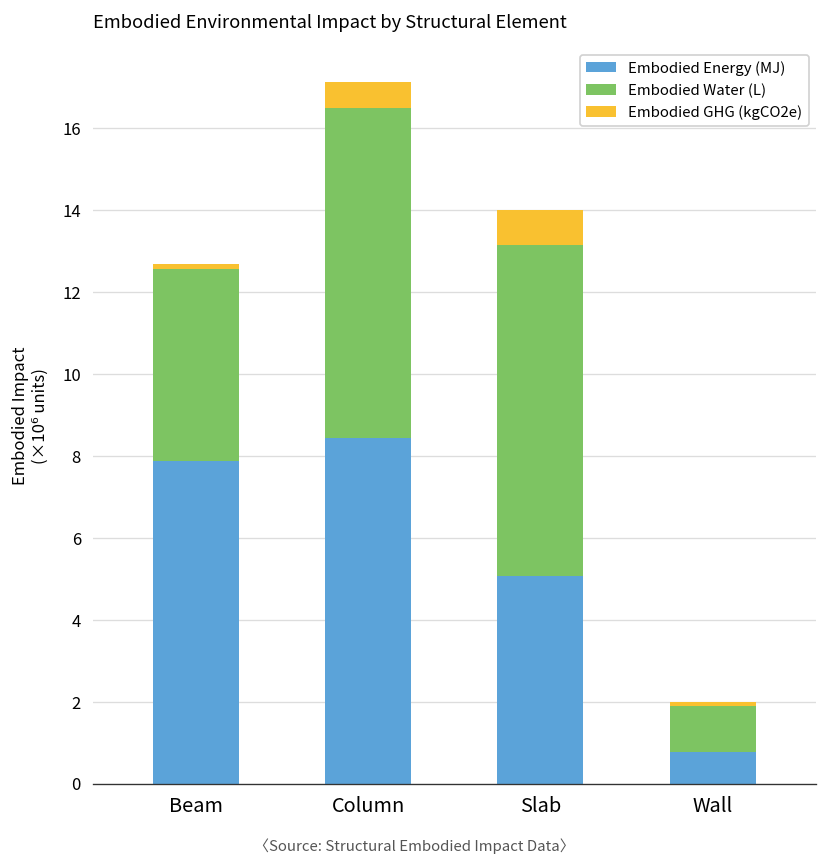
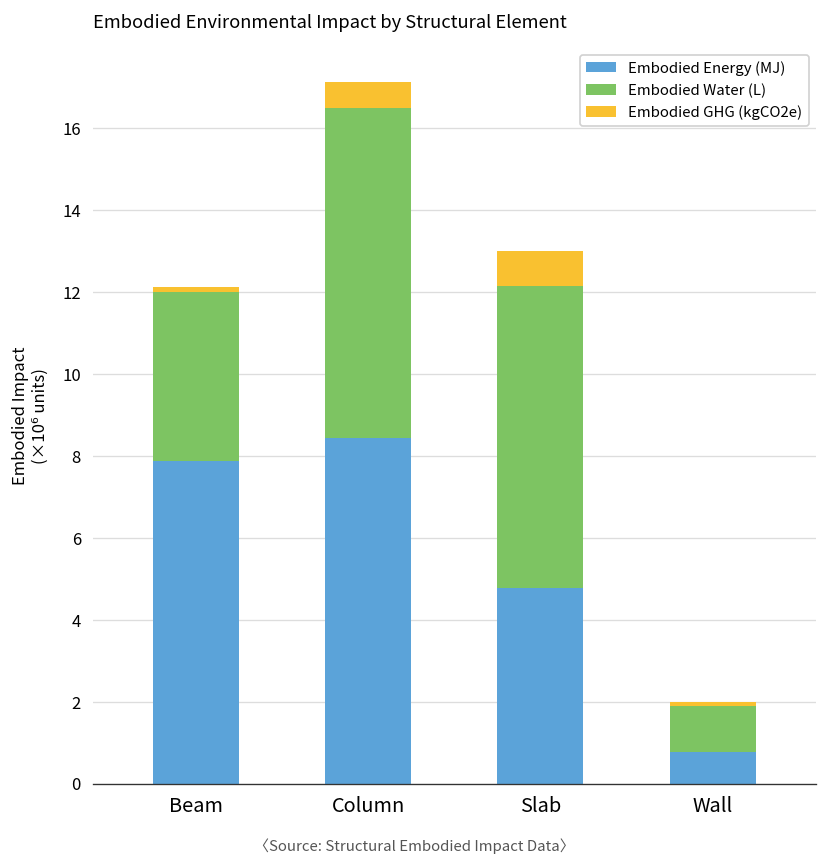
Embodied Water (L), Beam: 4.7 -> 4.1
Embodied Energy (MJ), Slab: 5.1 -> 4.8
Embodied Water (L), Slab: 8.1 -> 7.4
